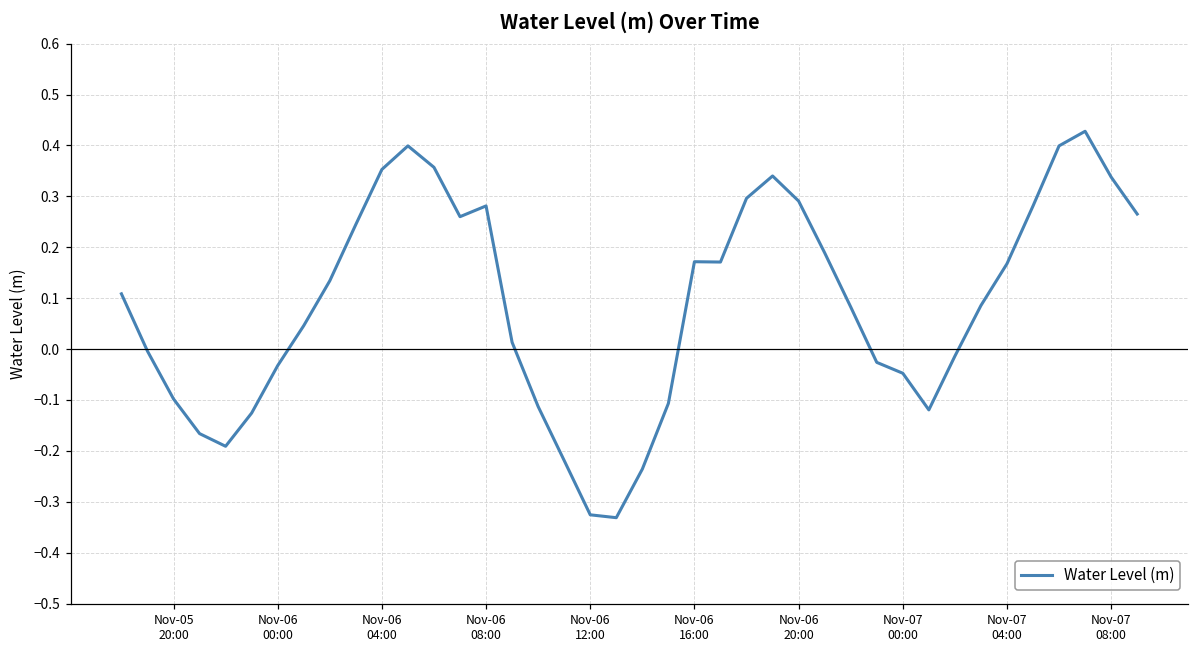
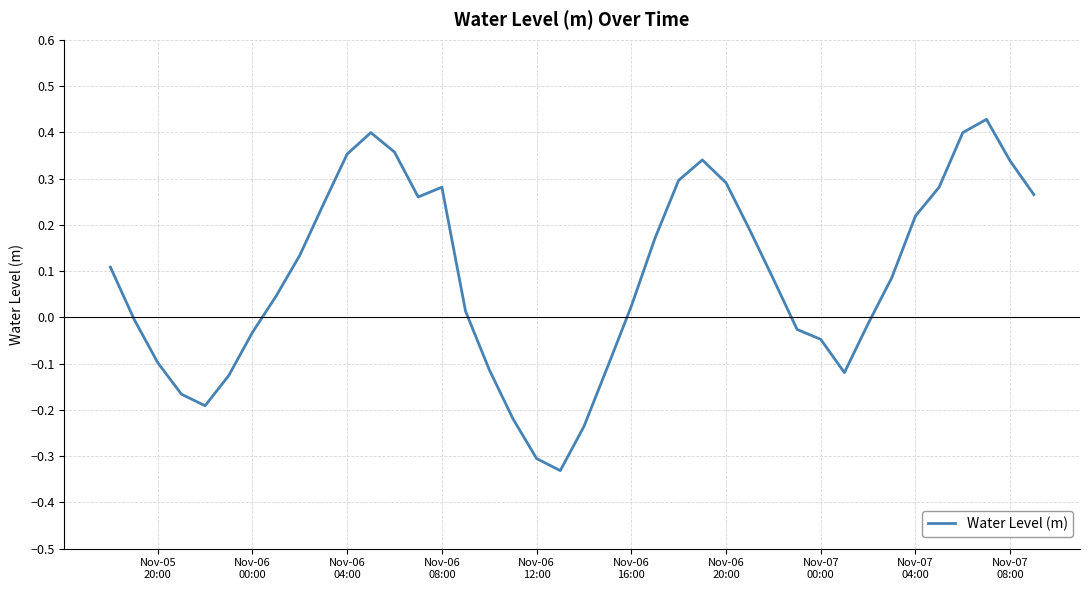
Nov-06 12:00: -0.33 -> -0.31
Nov-06 16:00: 0.17 -> 0.02
Nov-07 04:00: 0.17 -> 0.22
